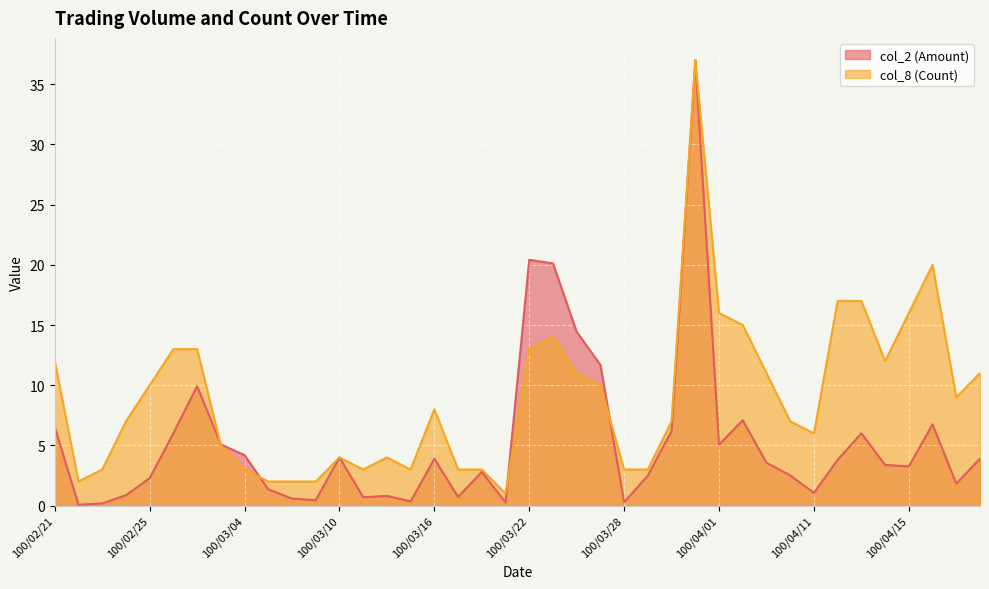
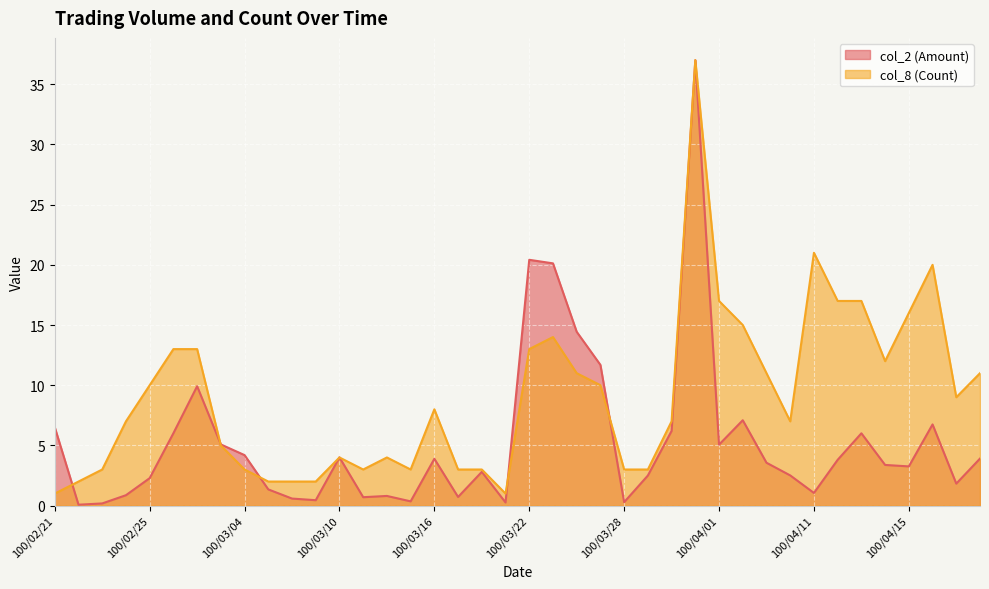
col_8 (Count), 100/02/21: 12 -> 1
col_8 (Count), 100/04/01: 16 -> 17
col_8 (Count), 100/04/11: 6 -> 21
